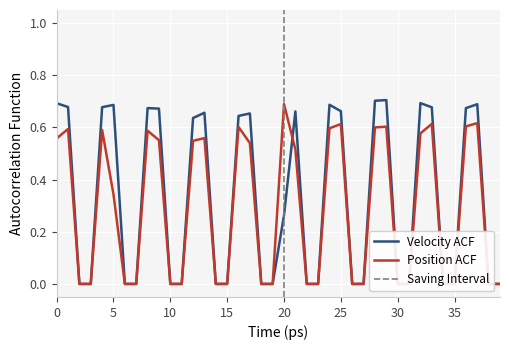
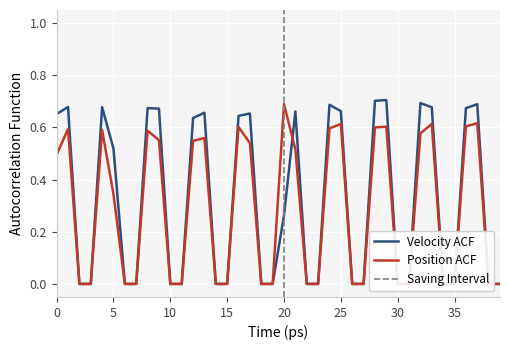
Velocity ACF, 0: 0.69 -> 0.65
Position ACF, 0: 0.56 -> 0.50
Velocity ACF, 5: 0.69 -> 0.52
